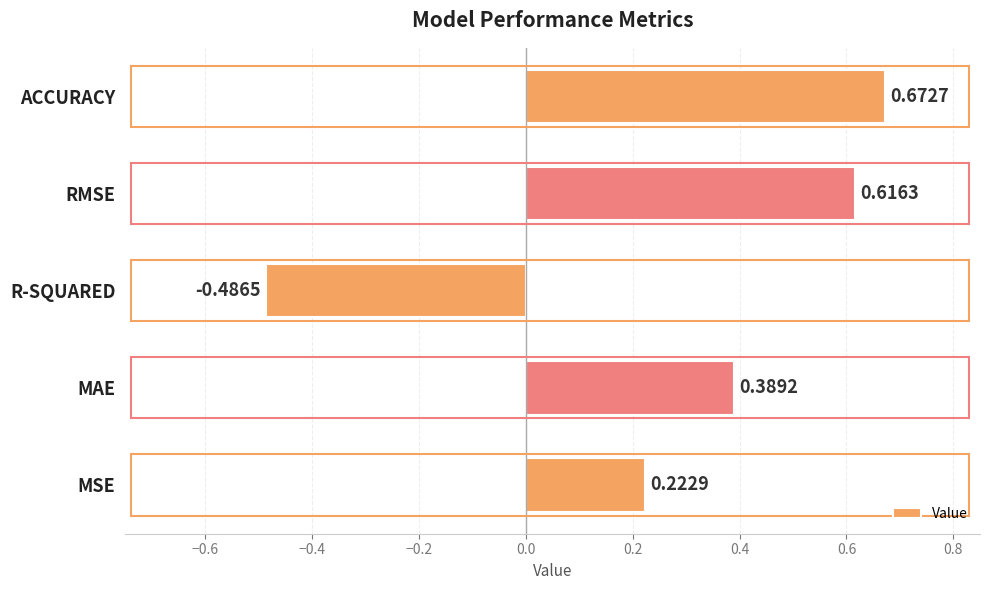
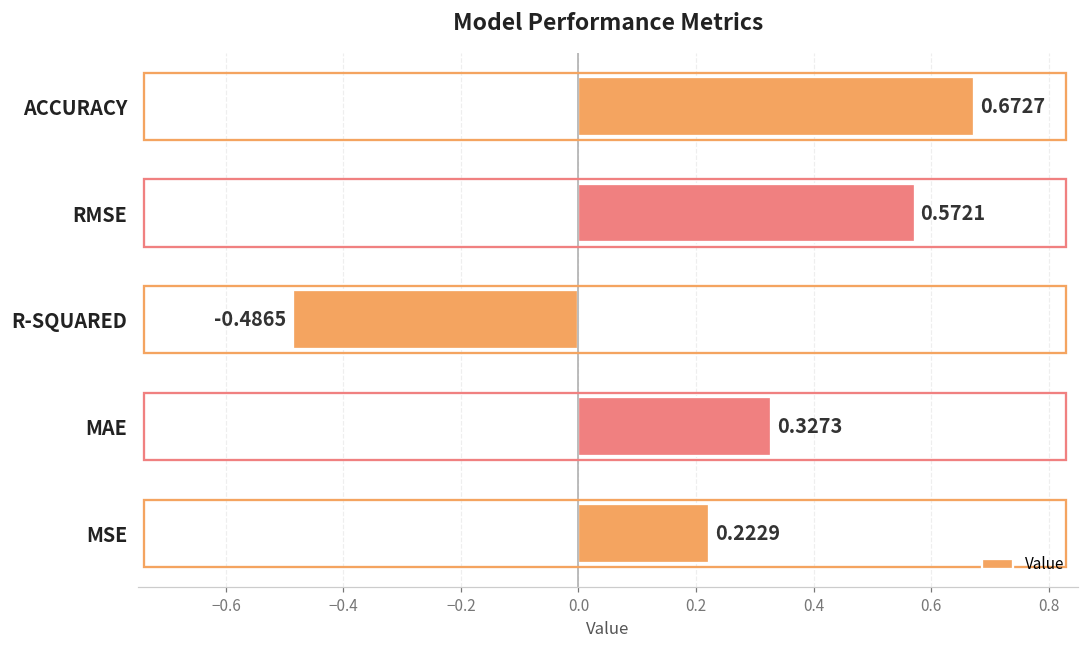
RMSE: 0.6163 -> 0.5721
MAE: 0.3892 -> 0.3273
